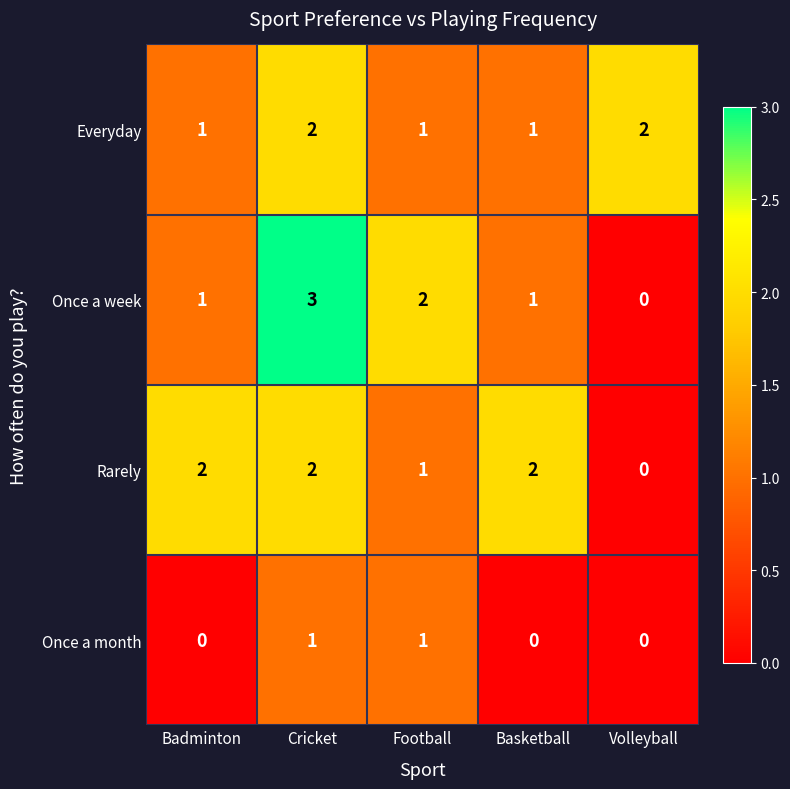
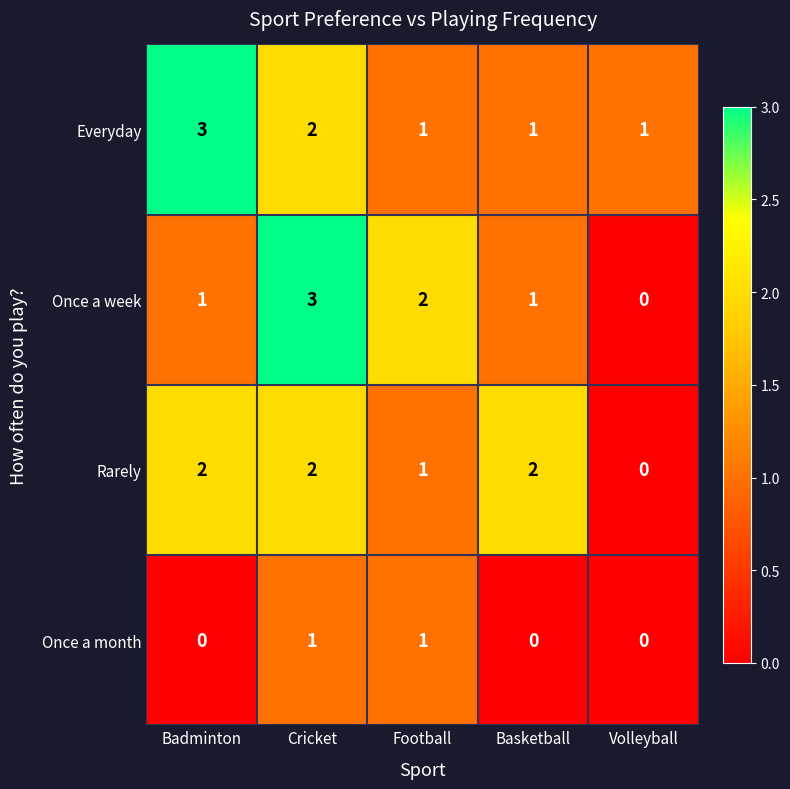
Everyday, Badminton: 1 -> 3
Everyday, Volleyball: 2 -> 1
